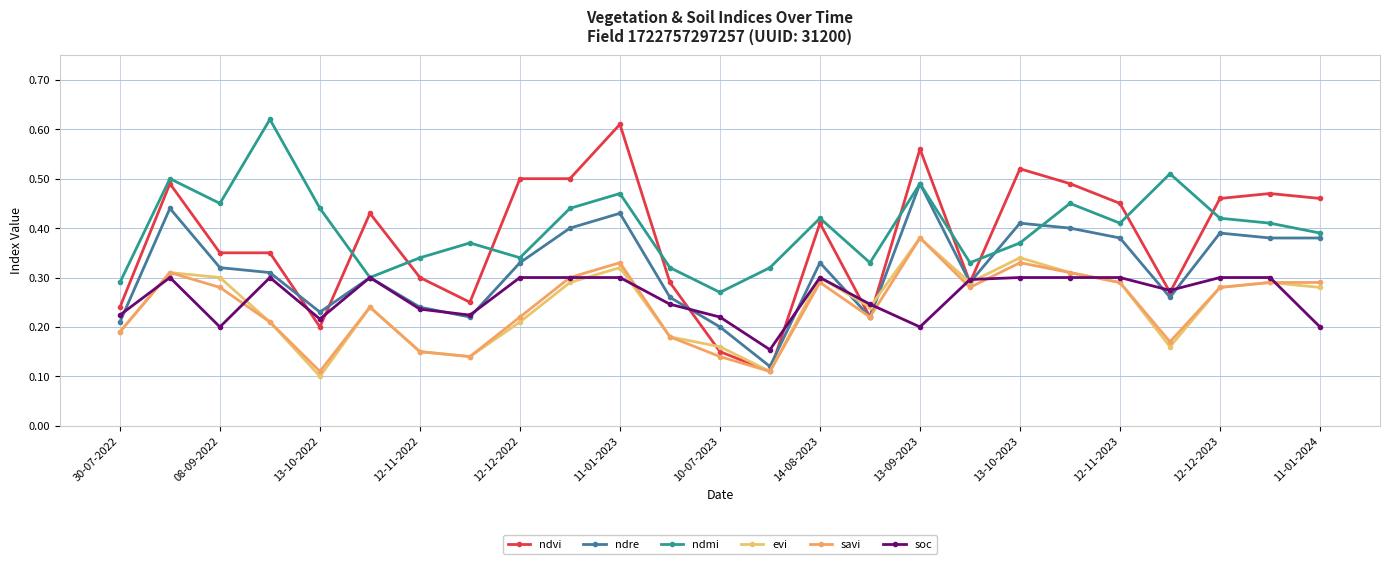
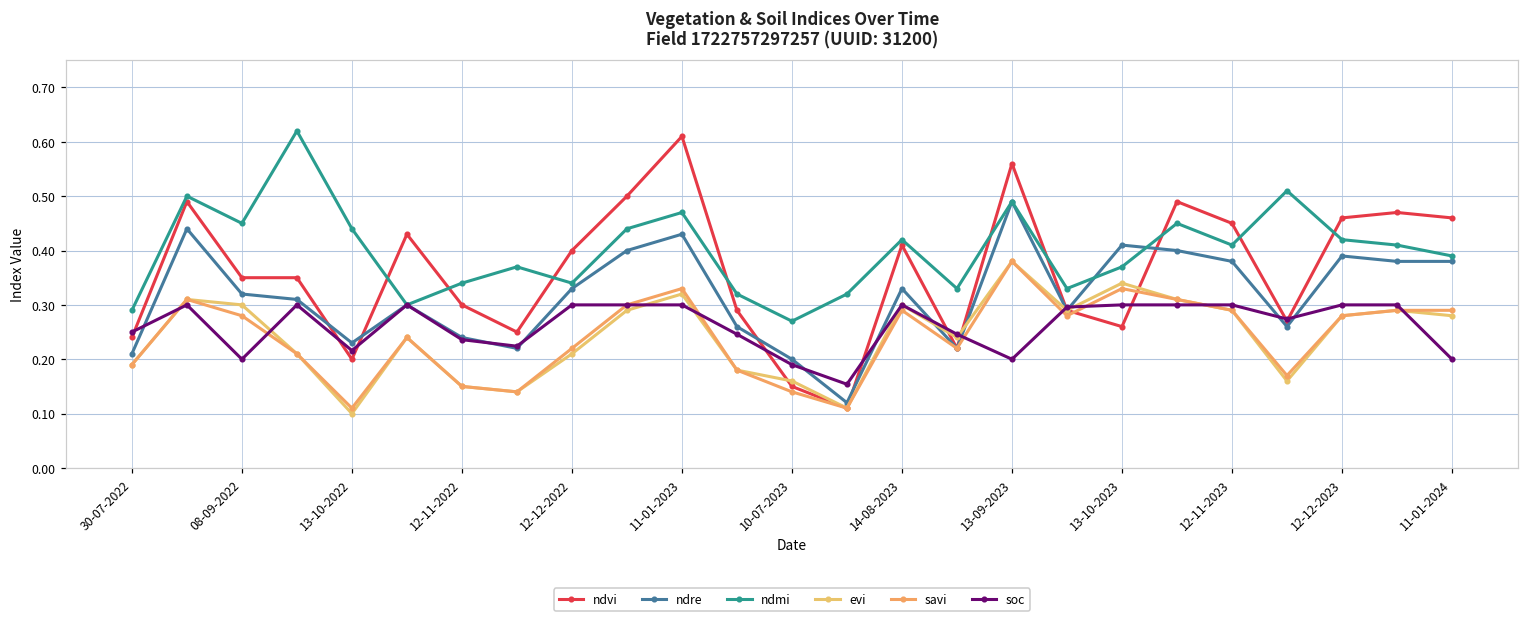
soc, 30-07-2022: 0.22 -> 0.25
ndvi, 12-12-2022: 0.5 -> 0.4
soc, 10-07-2023: 0.22 -> 0.19
ndvi, 13-10-2023: 0.52 -> 0.26
